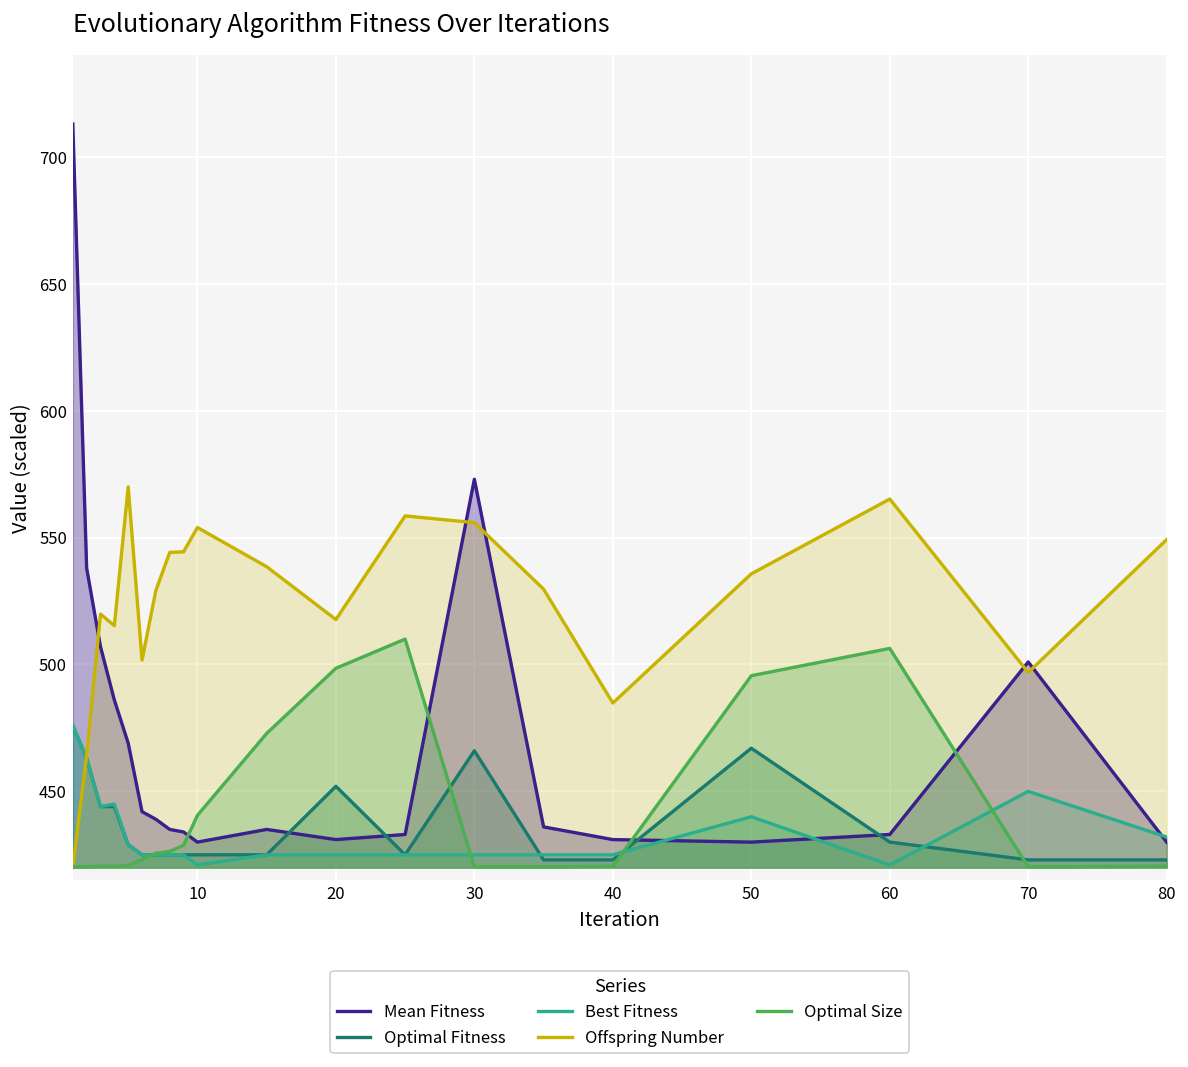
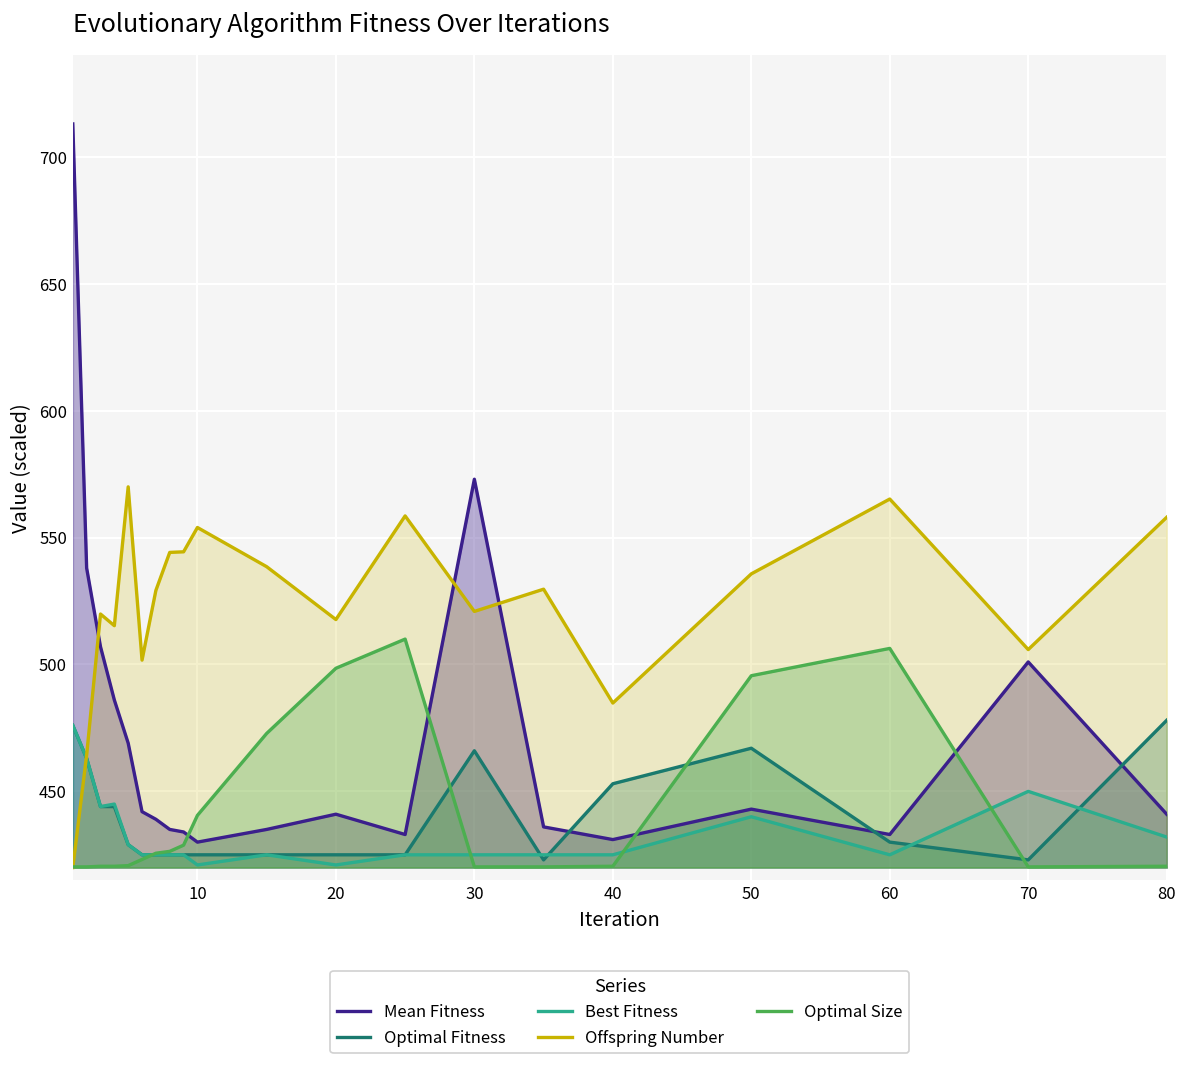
Mean Fitness, 20: 431 -> 441
Optimal Fitness, 20: 452 -> 425
Best Fitness, 20: 425 -> 421
Offspring Number, 30: 556 -> 521
Optimal Fitness, 40: 423 -> 453
Mean Fitness, 50: 430 -> 443
Best Fitness, 60: 421 -> 425
Offspring Number, 70: 497 -> 506
Mean Fitness, 80: 430 -> 441
Optimal Fitness, 80: 423 -> 478
Offspring Number, 80: 549 -> 558
